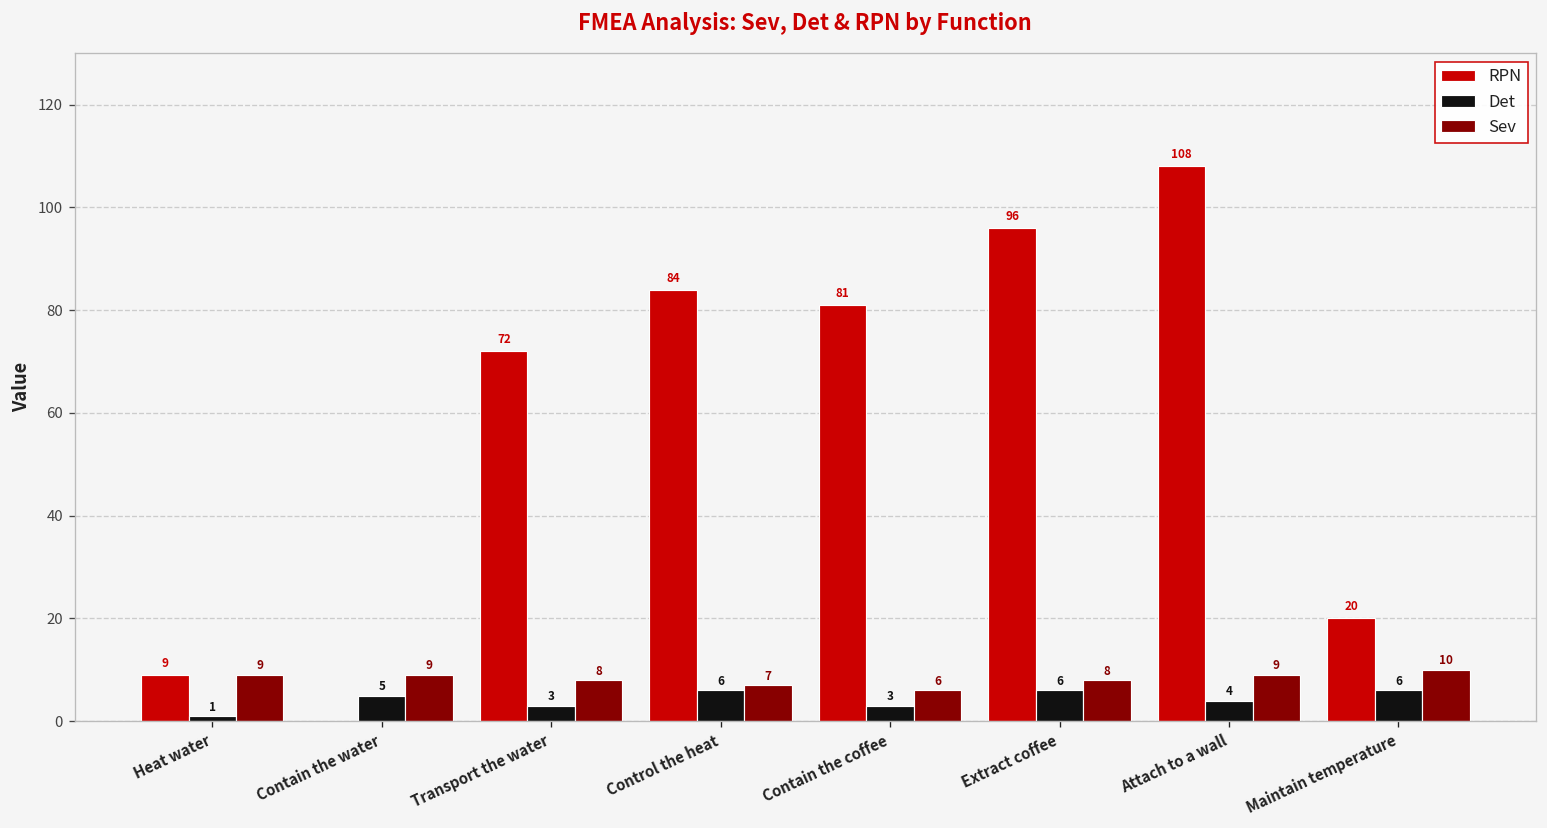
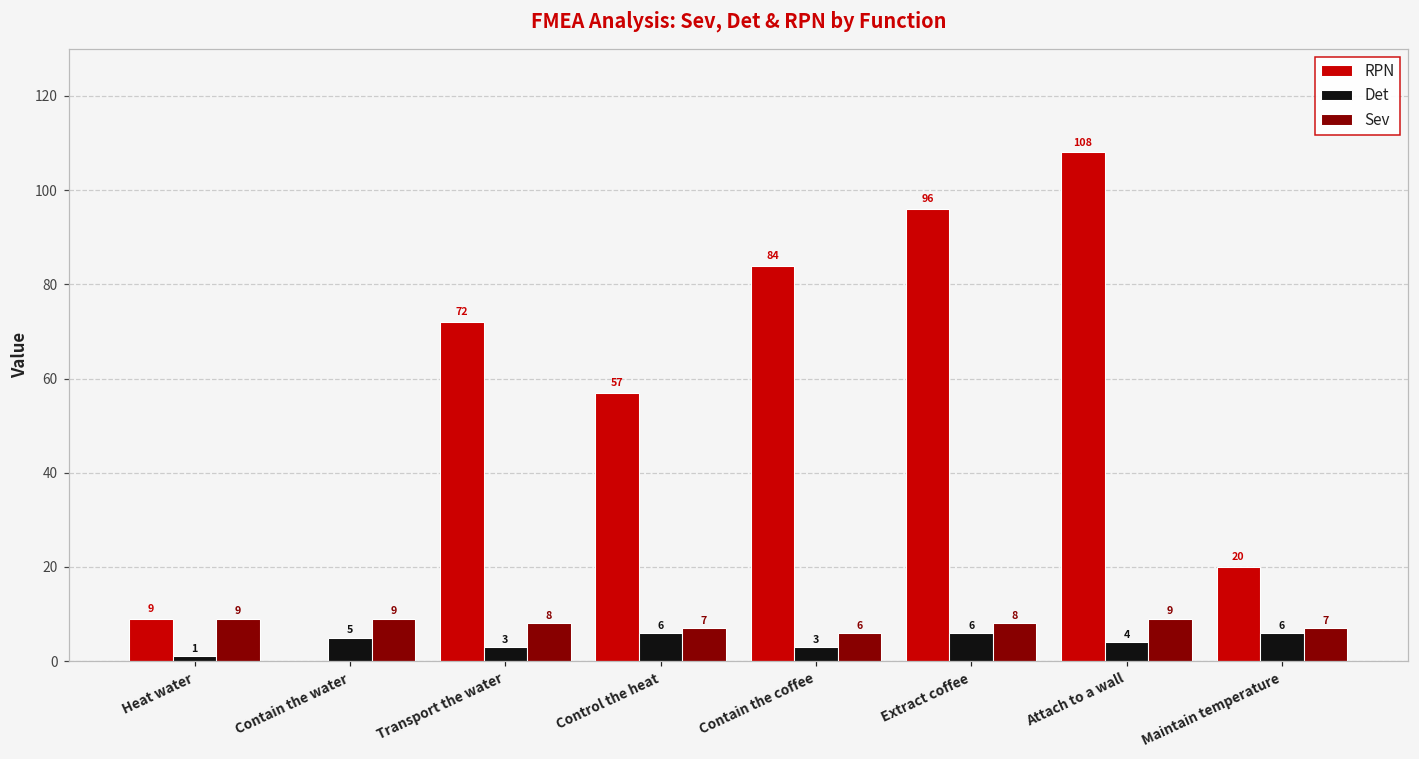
RPN, Control the heat: 84 -> 57
RPN, Contain the coffee: 81 -> 84
Sev, Maintain temperature: 10 -> 7
